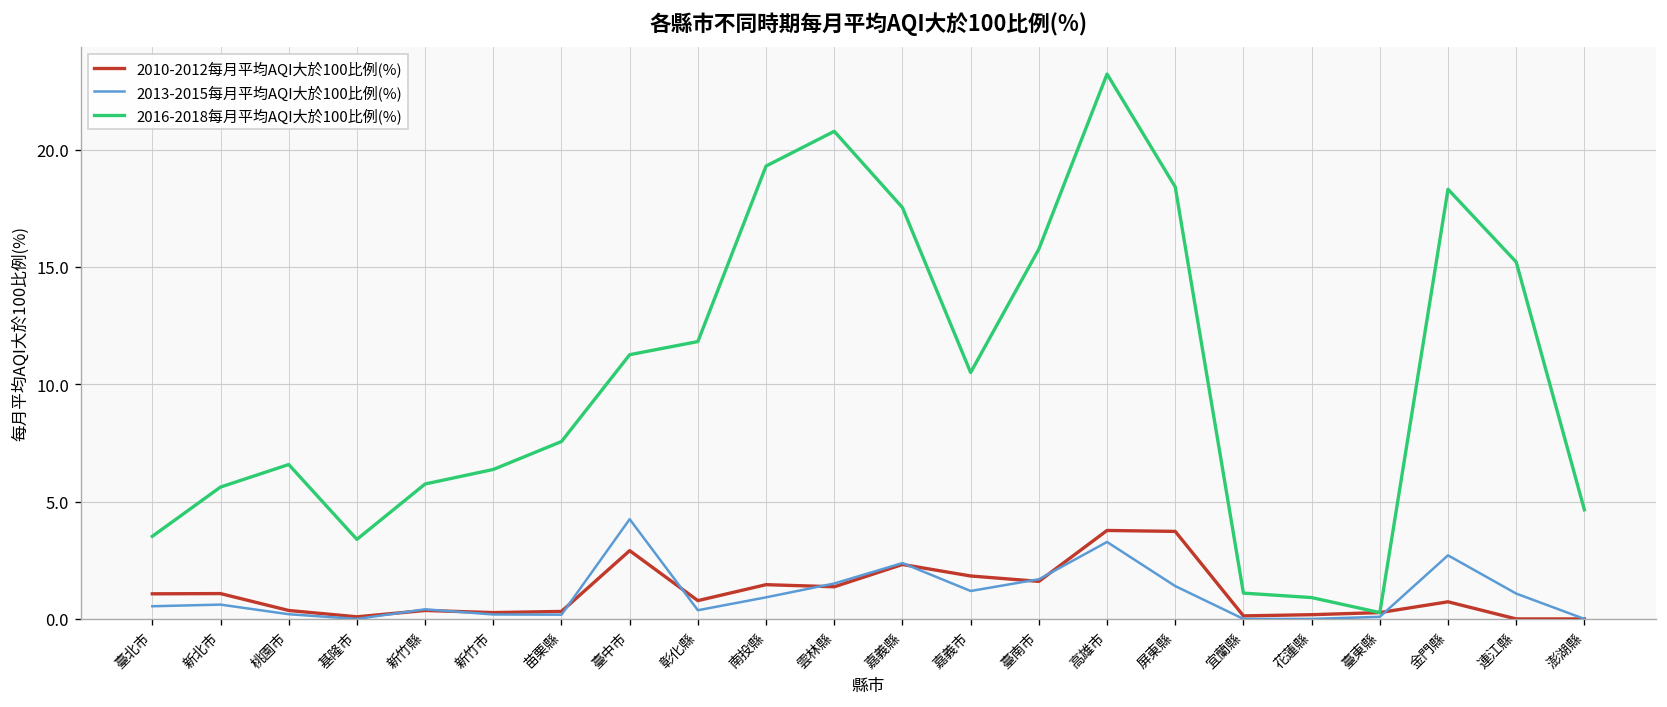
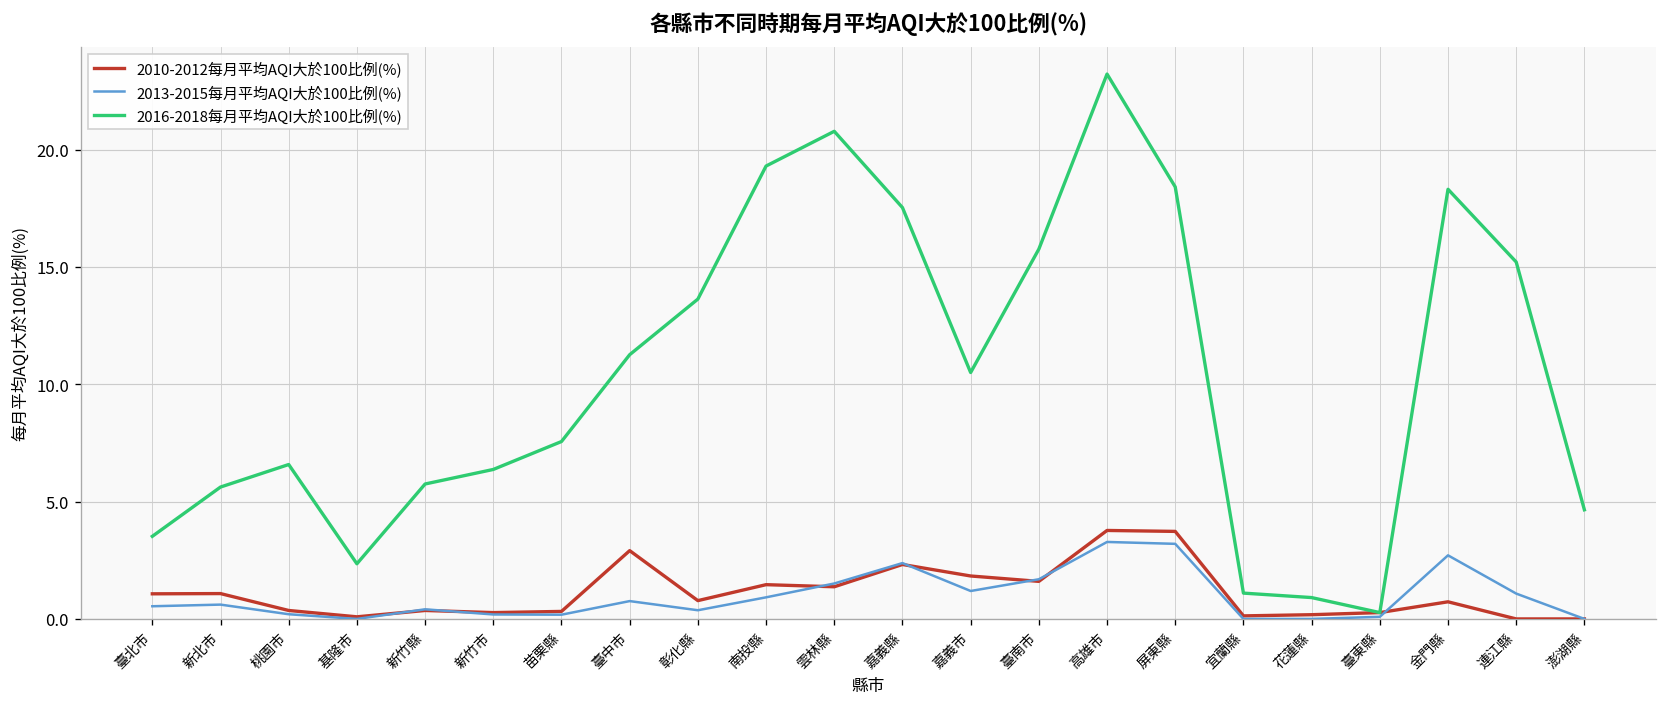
2016-2018每月平均AQI大於100比例(%), 基隆市: 3.4 -> 2.4
2013-2015每月平均AQI大於100比例(%), 臺中市: 4.3 -> 0.8
2016-2018每月平均AQI大於100比例(%), 彰化縣: 11.8 -> 13.6
2013-2015每月平均AQI大於100比例(%), 屏東縣: 1.4 -> 3.2
